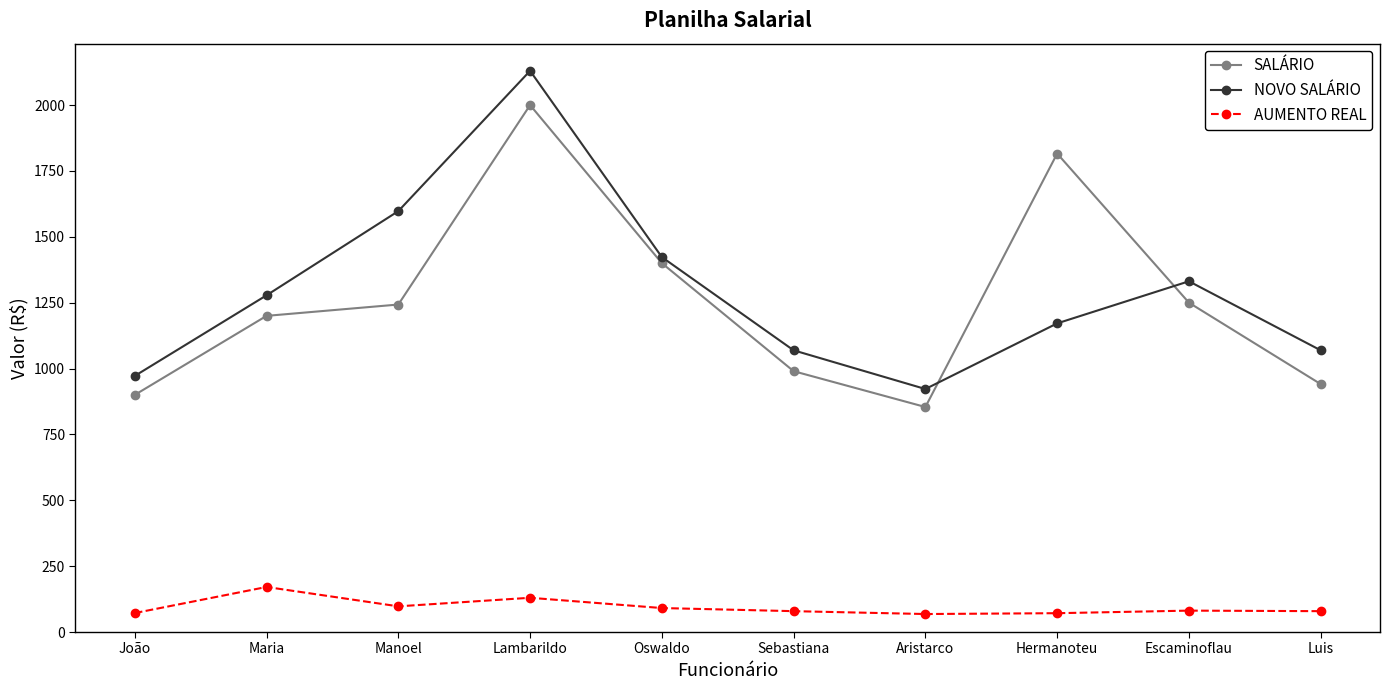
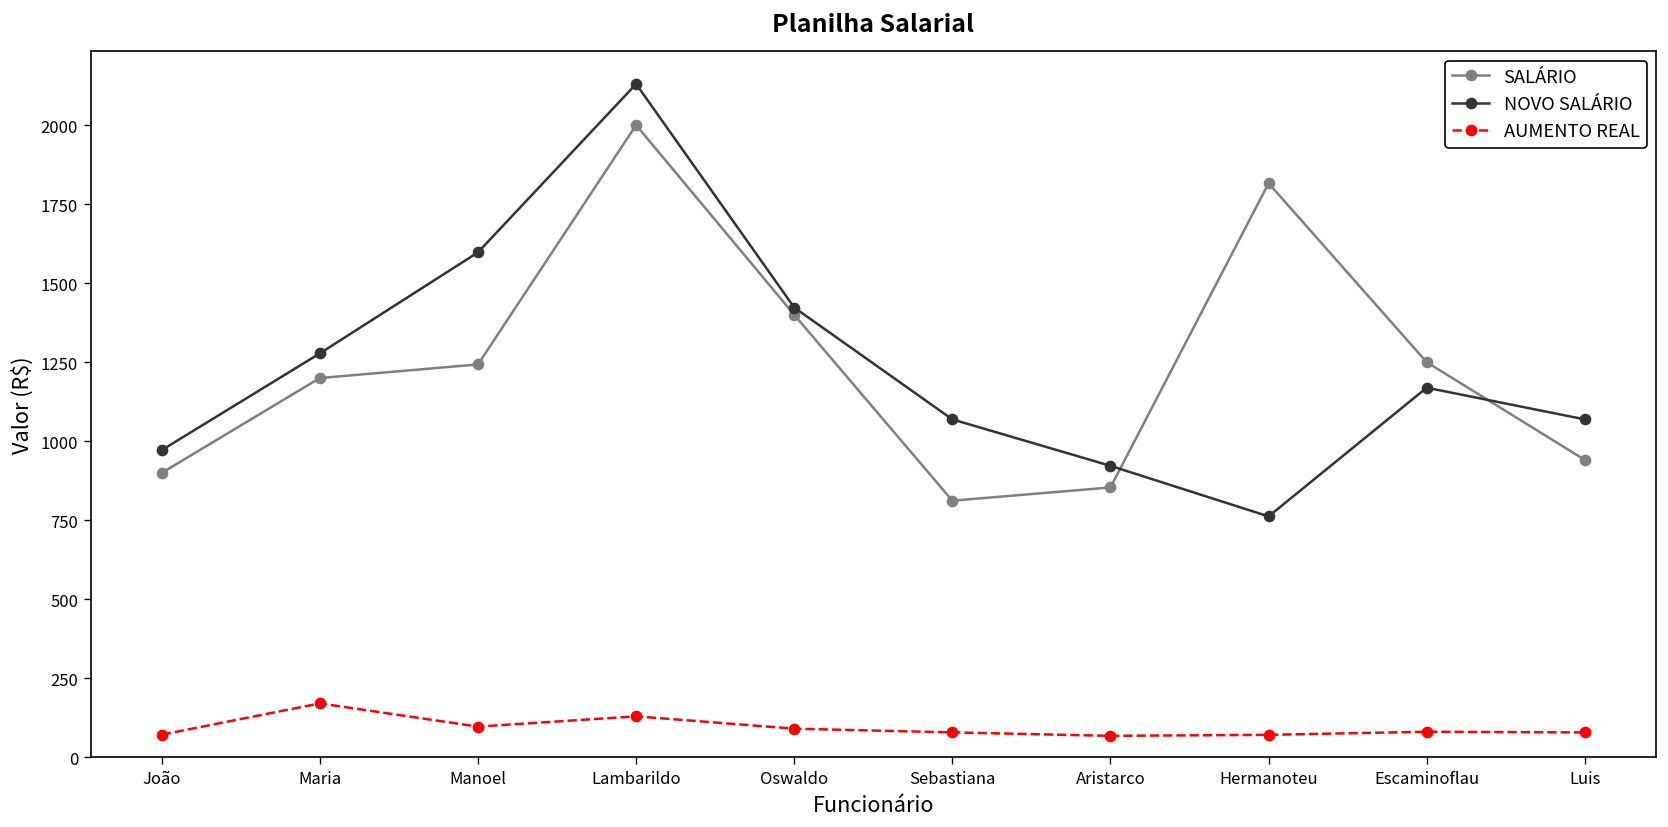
SALÁRIO, Sebastiana: 990 -> 810
NOVO SALÁRIO, Hermanoteu: 1170 -> 760
NOVO SALÁRIO, Escaminoflau: 1330 -> 1170
